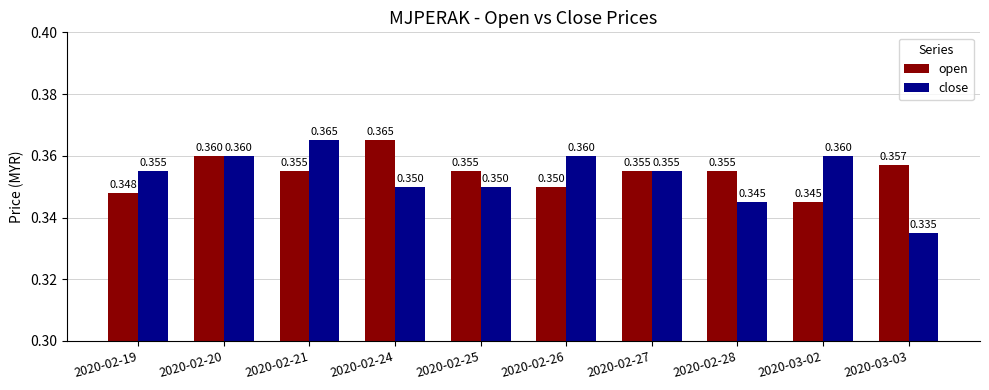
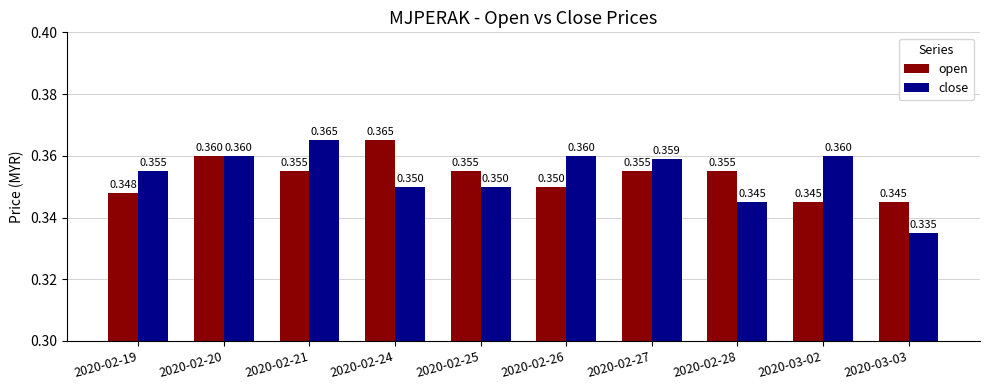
close, 2020-02-27: 0.355 -> 0.359
open, 2020-03-03: 0.357 -> 0.345
